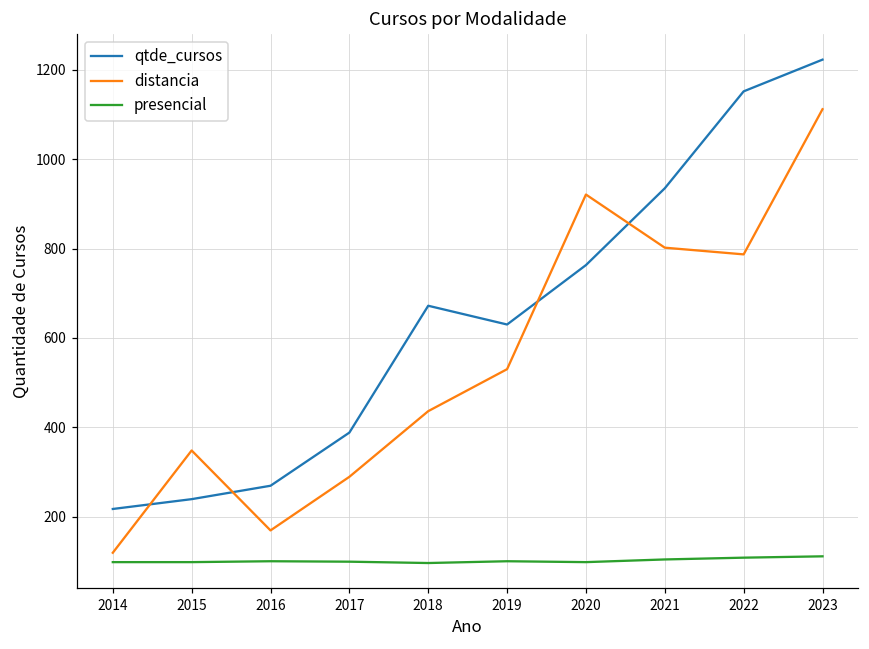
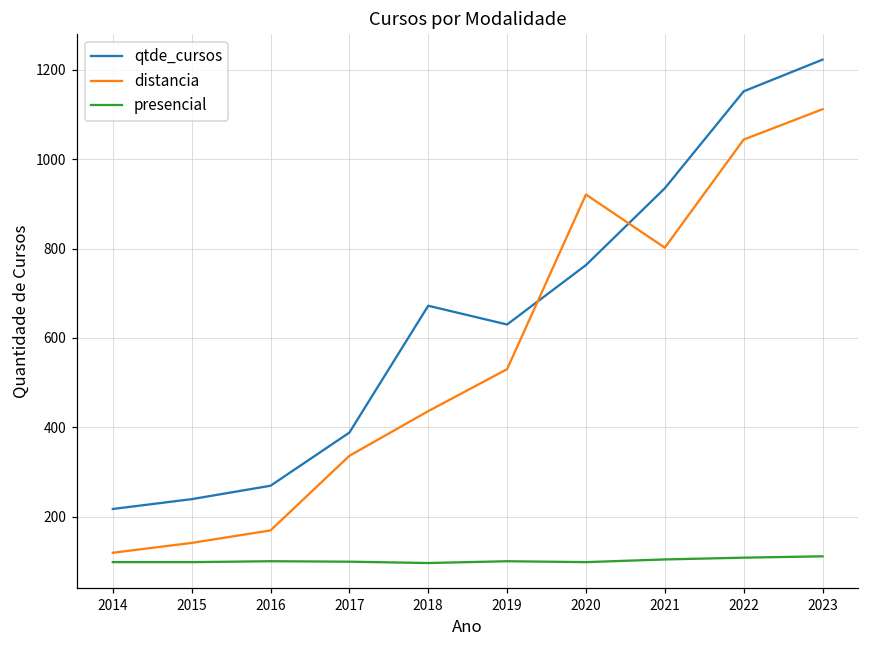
distancia, 2015: 350 -> 140
distancia, 2017: 290 -> 340
distancia, 2022: 790 -> 1040
